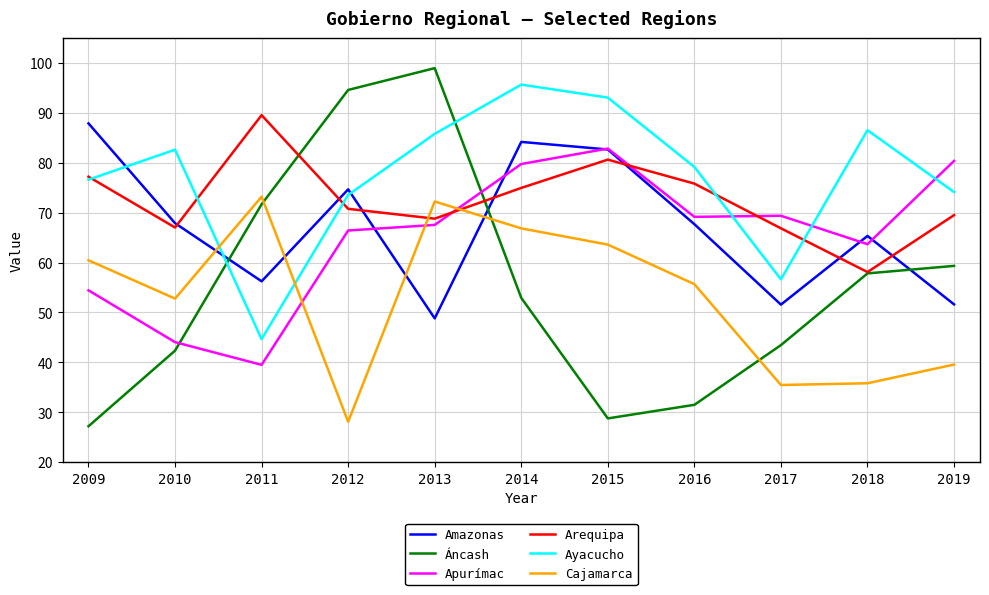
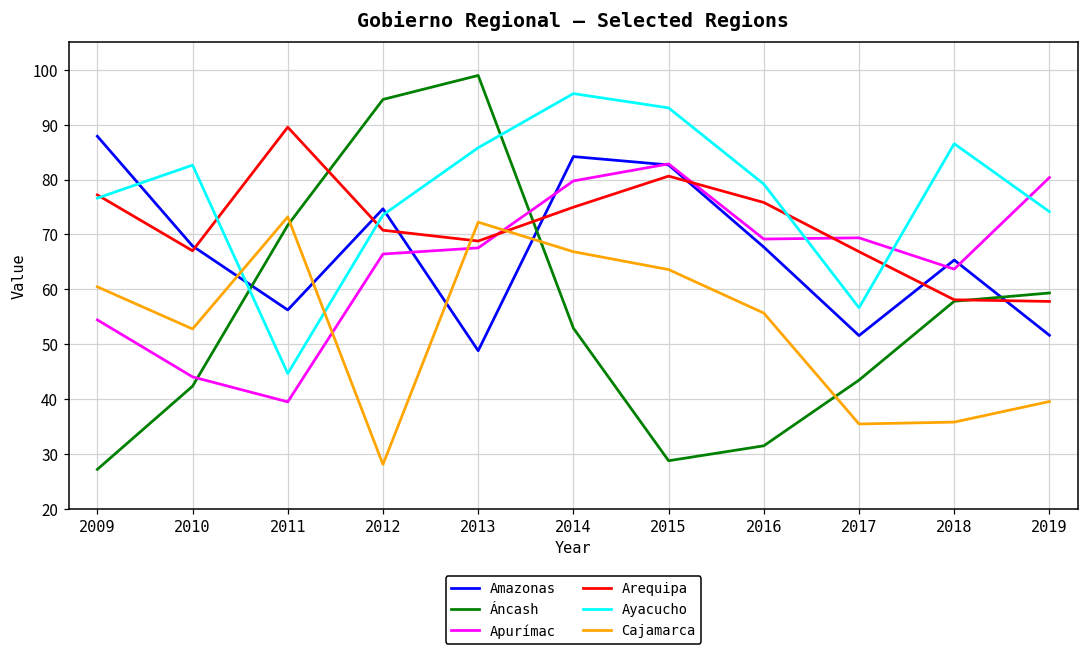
Arequipa, 2019: 69 -> 58
